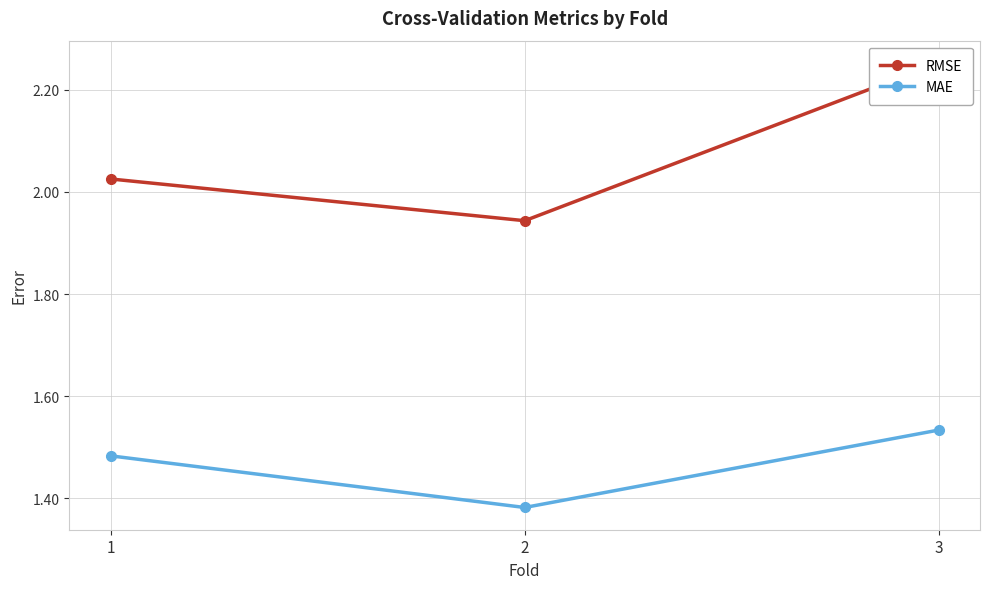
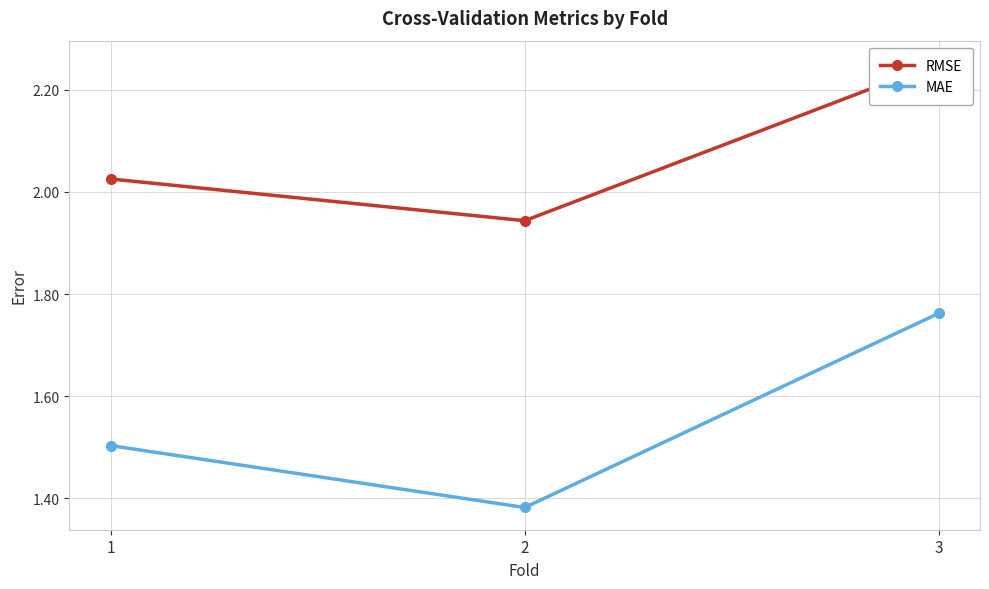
MAE, 1: 1.48 -> 1.50
MAE, 3: 1.53 -> 1.76
